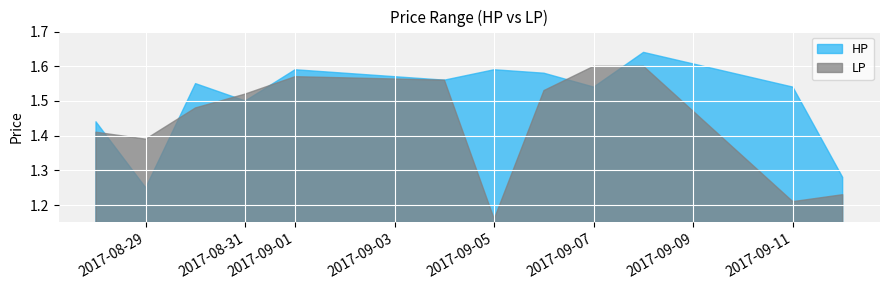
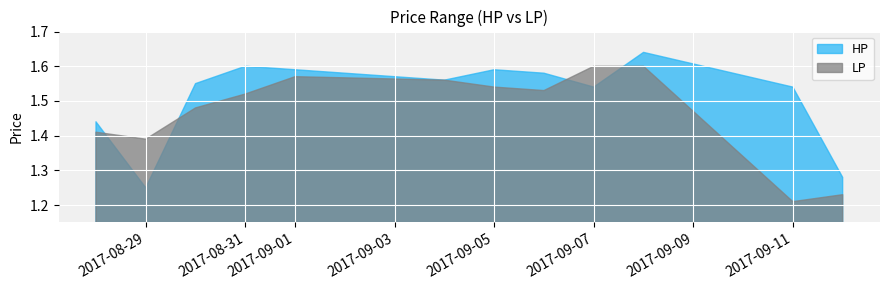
HP, 2017-08-31: 1.5 -> 1.6
LP, 2017-09-05: 1.16 -> 1.54
